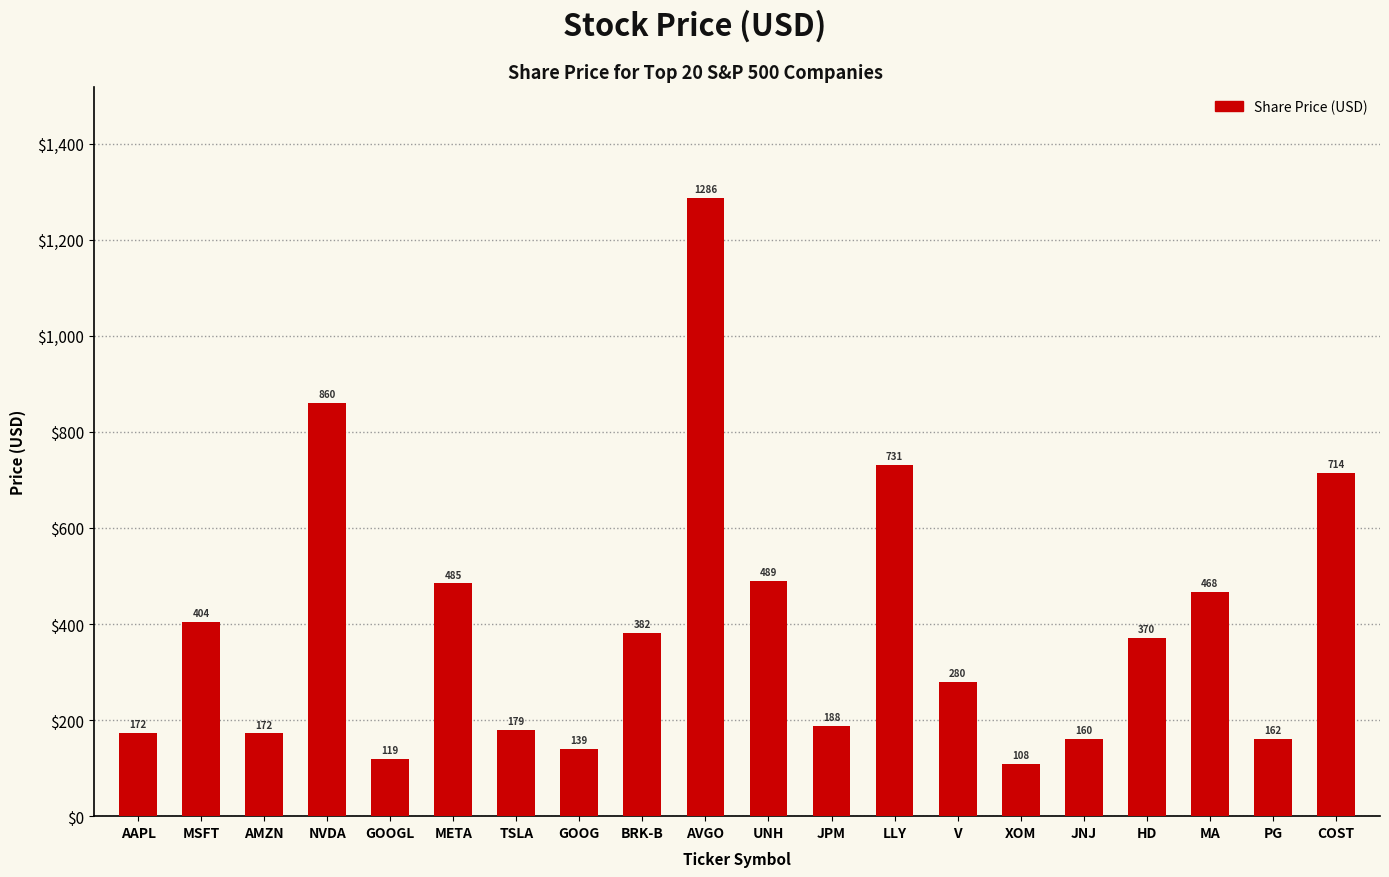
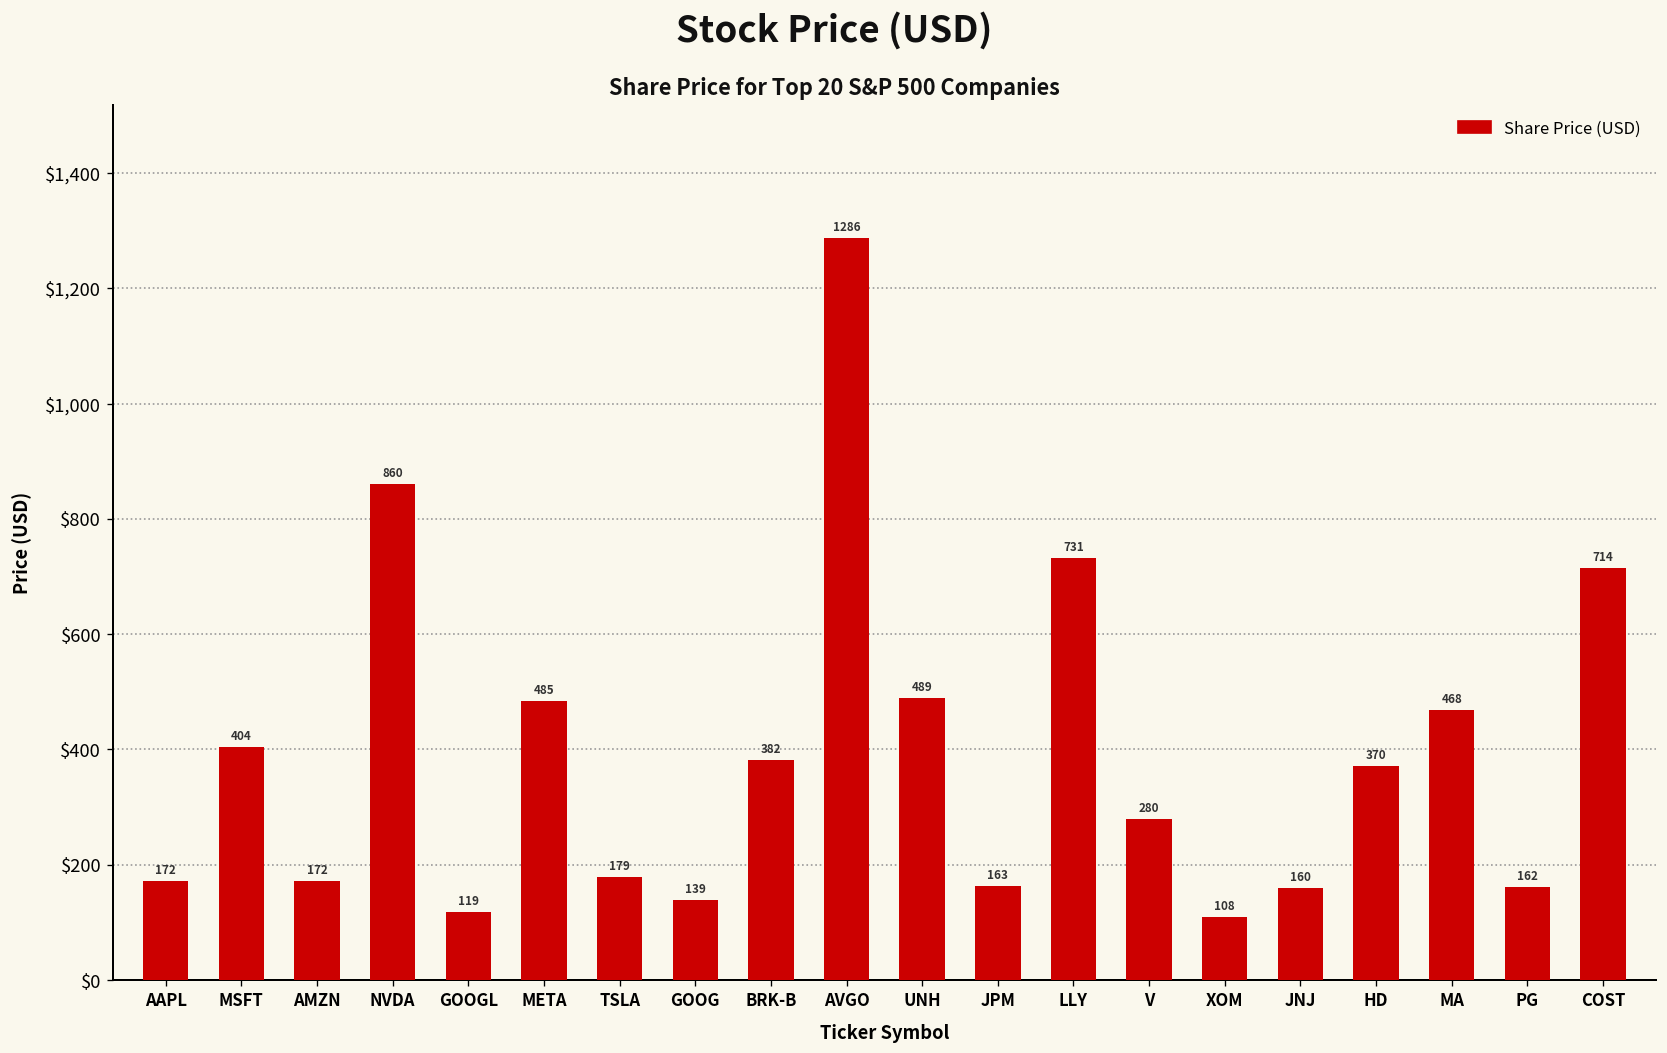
JPM: 188 -> 163
